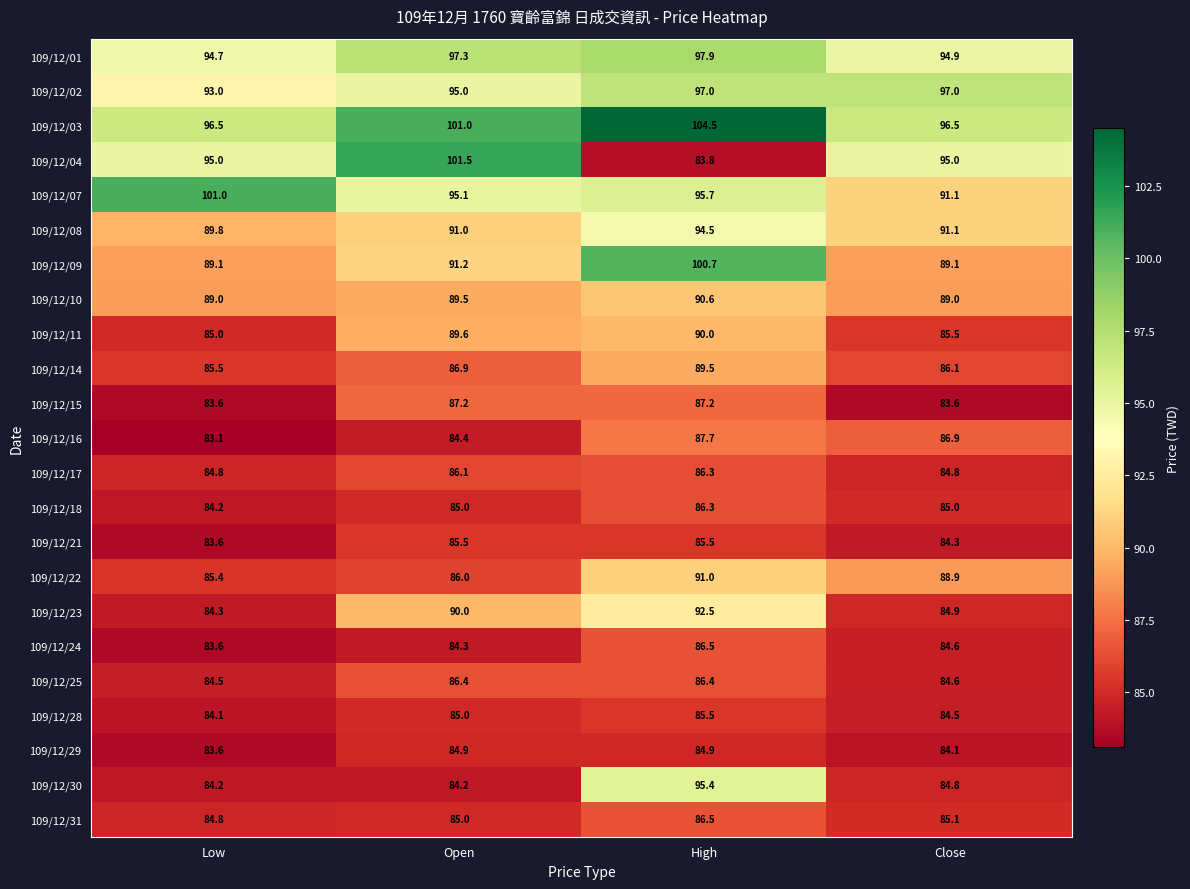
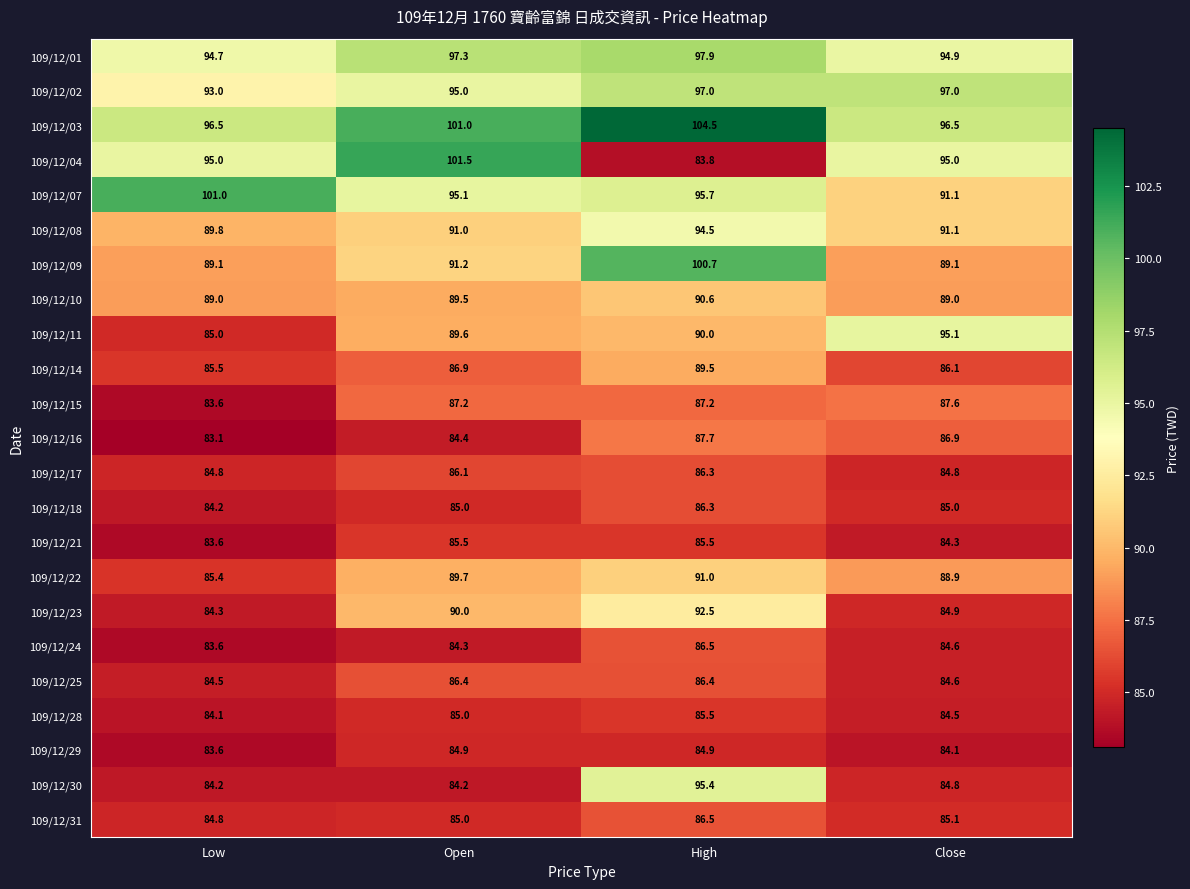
109/12/11, Close: 85.5 -> 95.1
109/12/15, Close: 83.6 -> 87.6
109/12/22, Open: 86.0 -> 89.7
